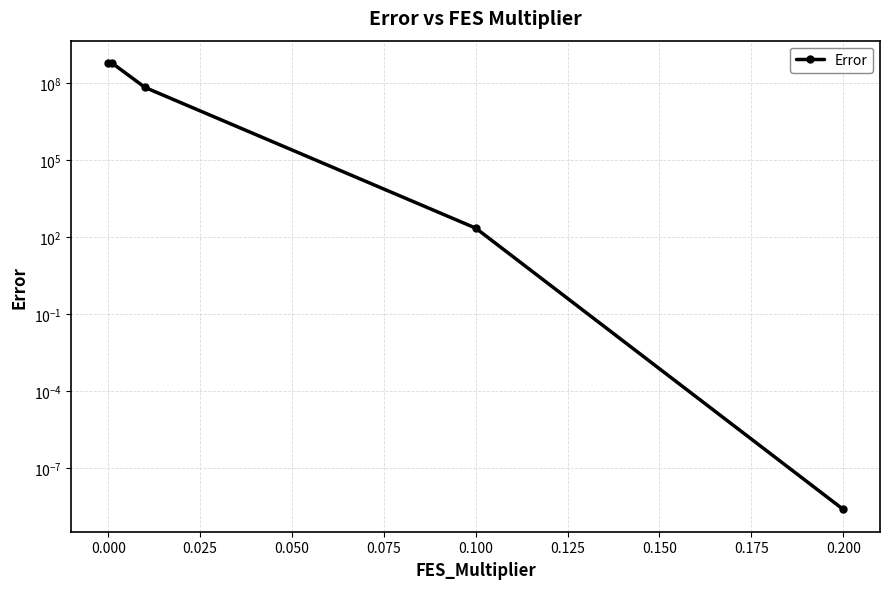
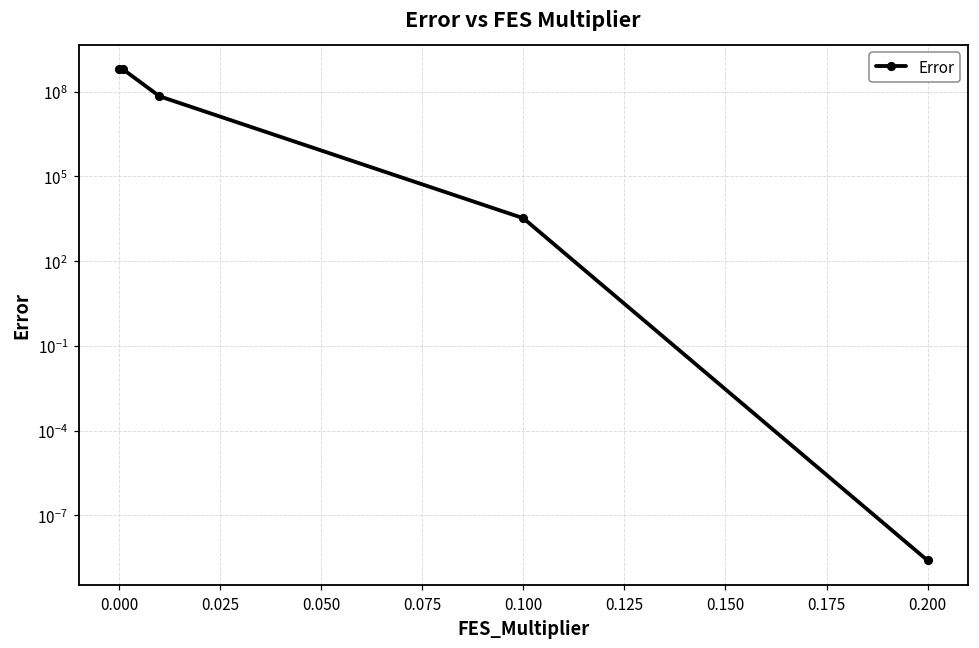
0.100: 200 -> 3000
